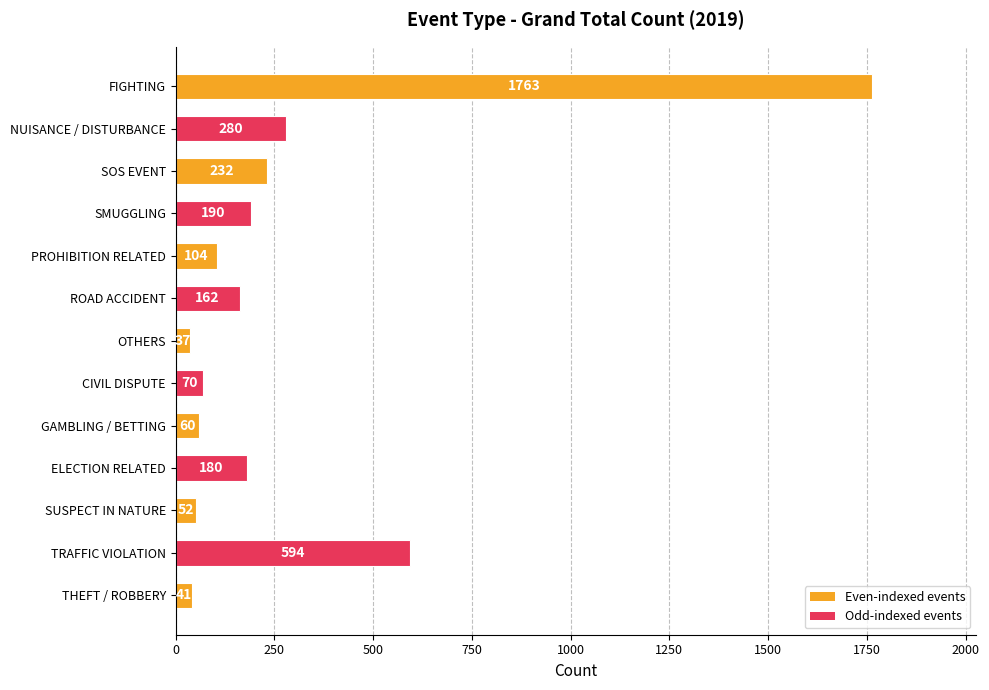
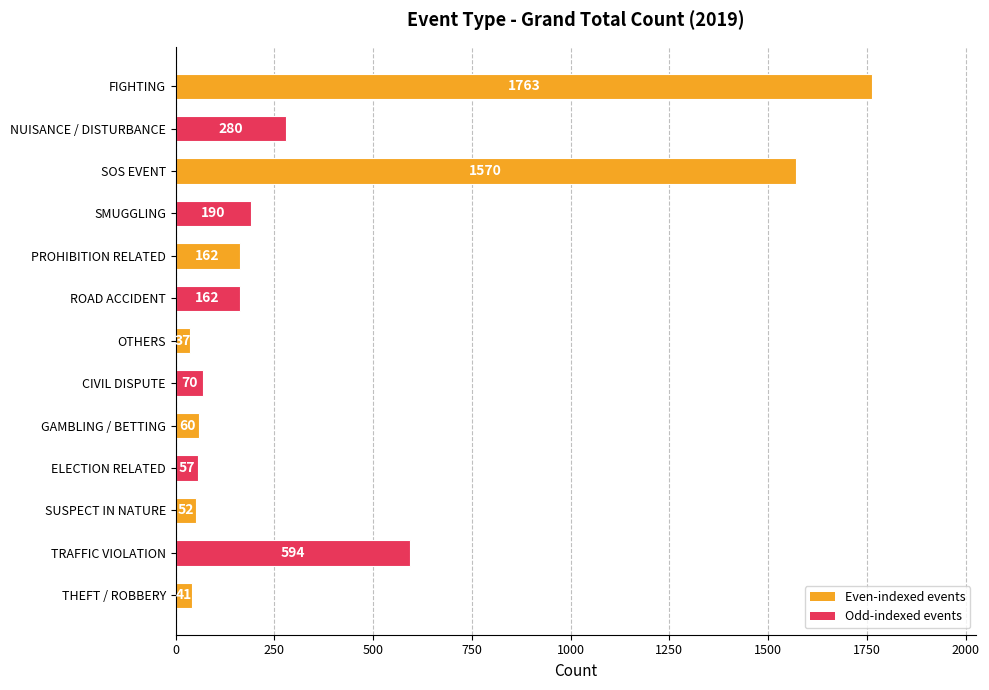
SOS EVENT: 232 -> 1570
PROHIBITION RELATED: 104 -> 162
ELECTION RELATED: 180 -> 57
